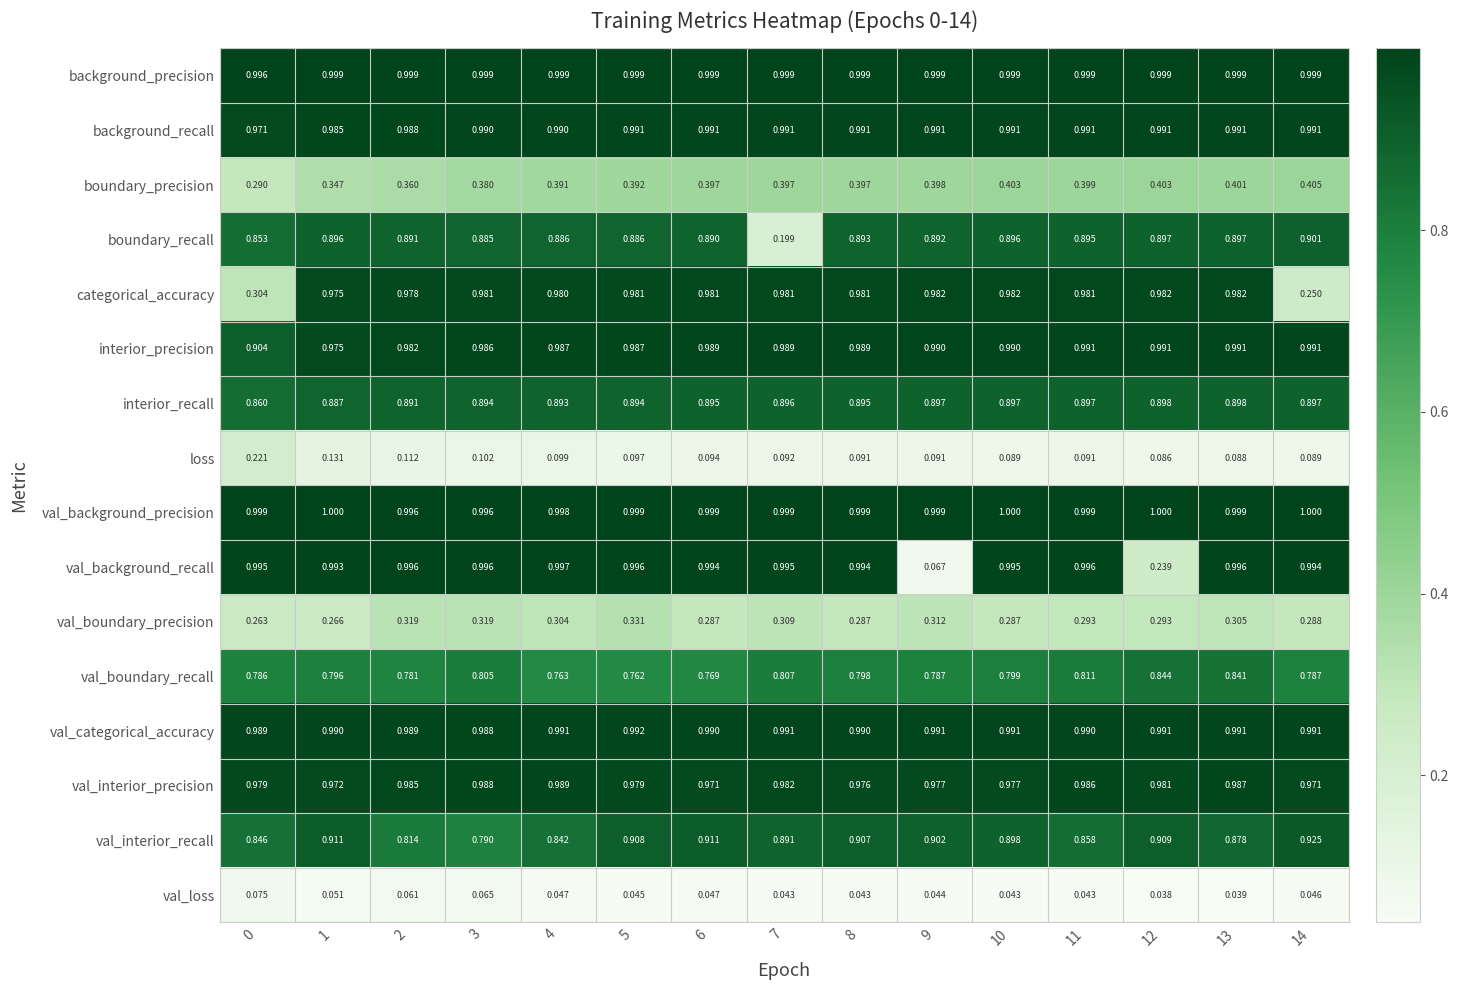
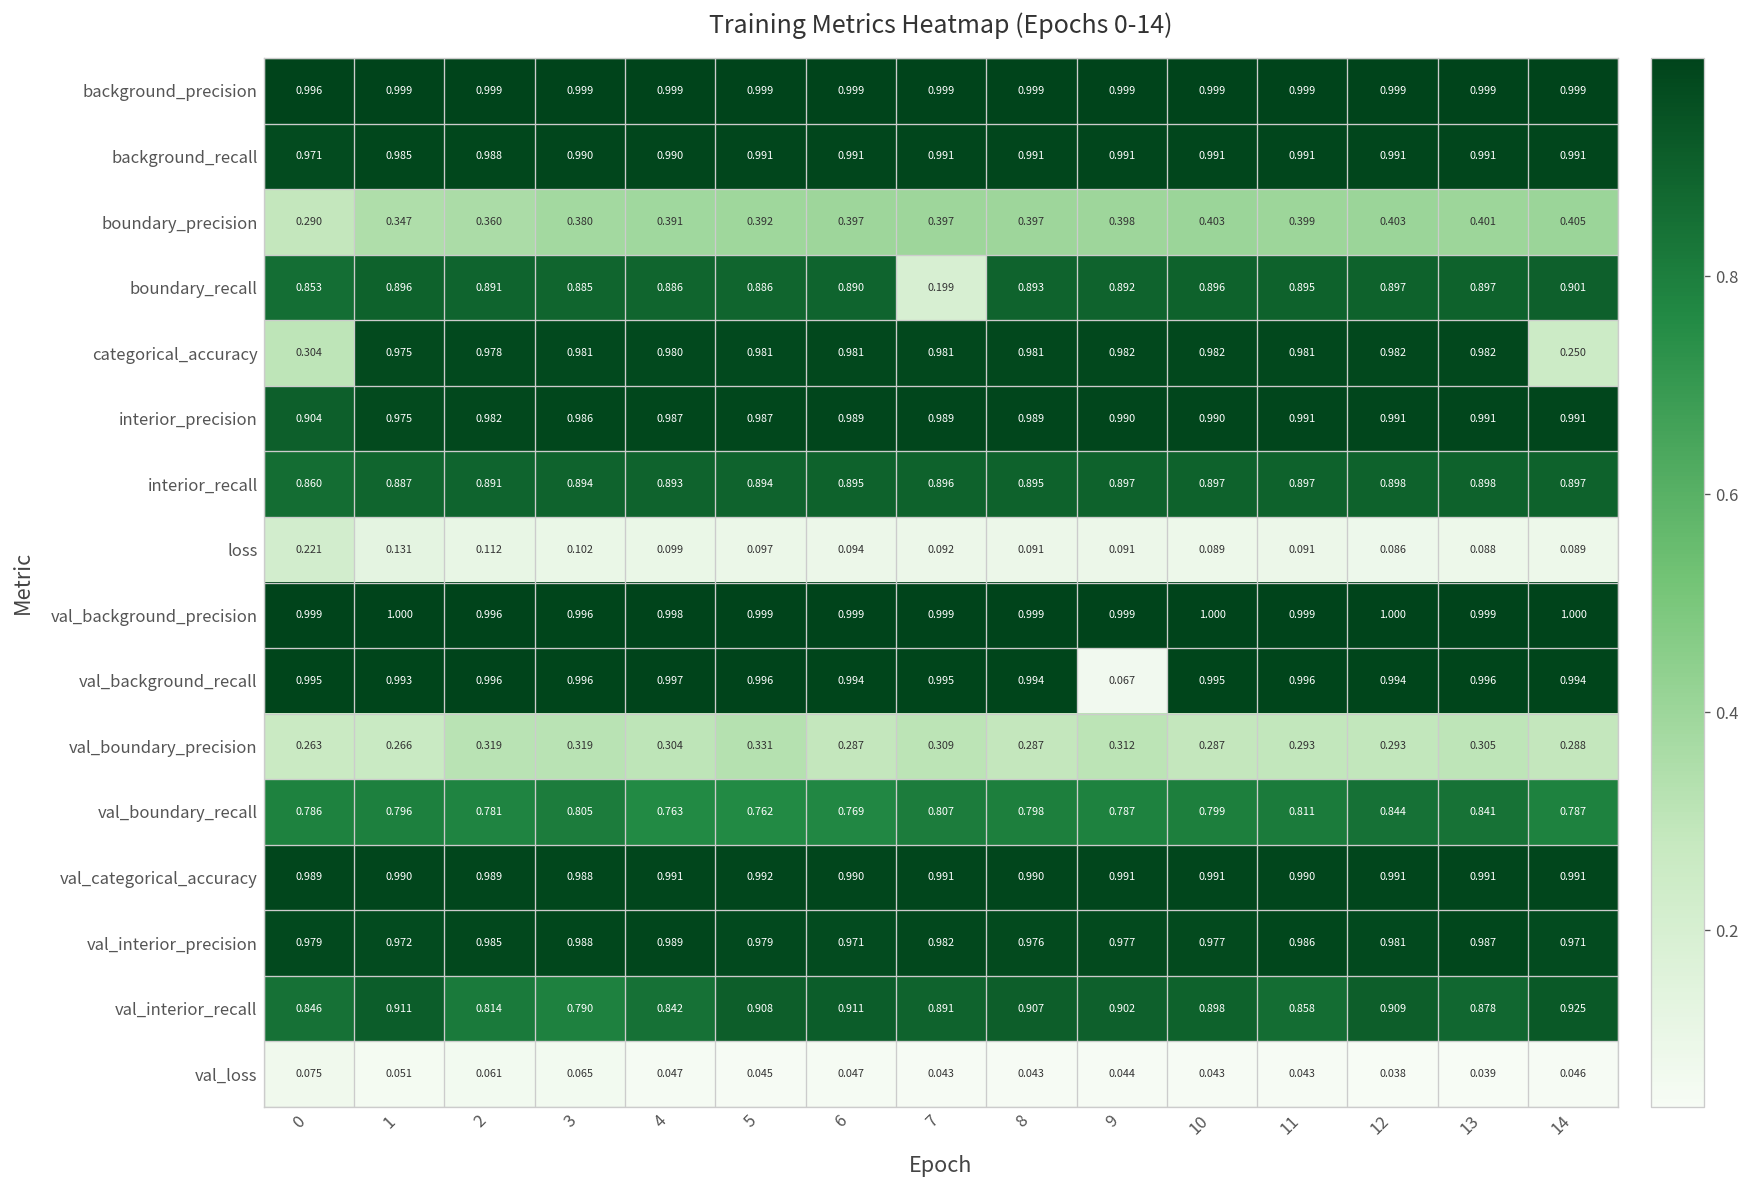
val_background_recall, 12: 0.239 -> 0.994
